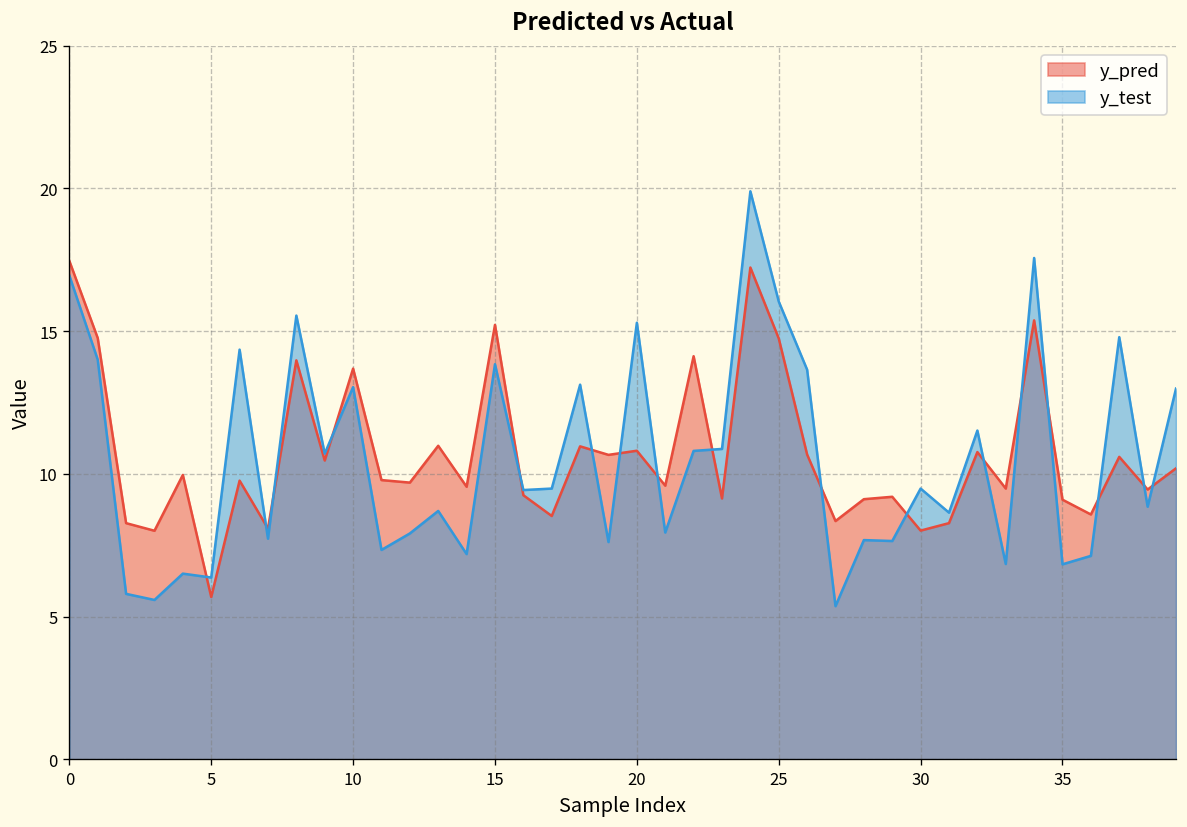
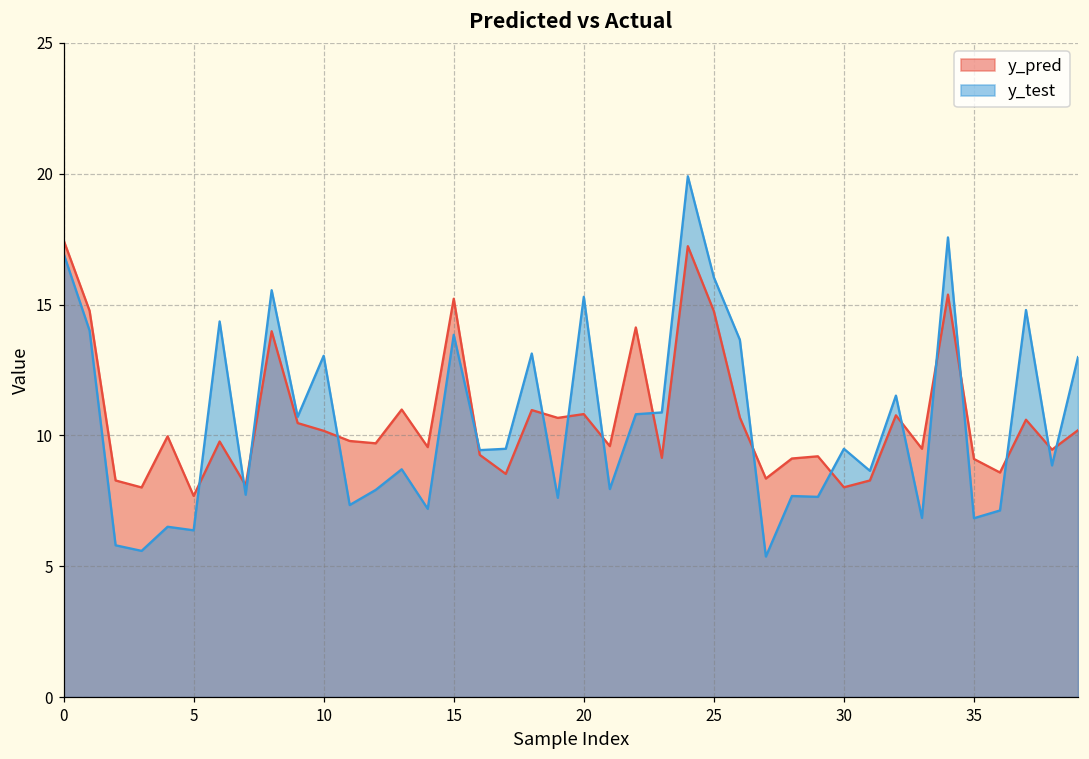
y_pred, 5: 5.7 -> 7.7
y_pred, 10: 13.7 -> 10.2
